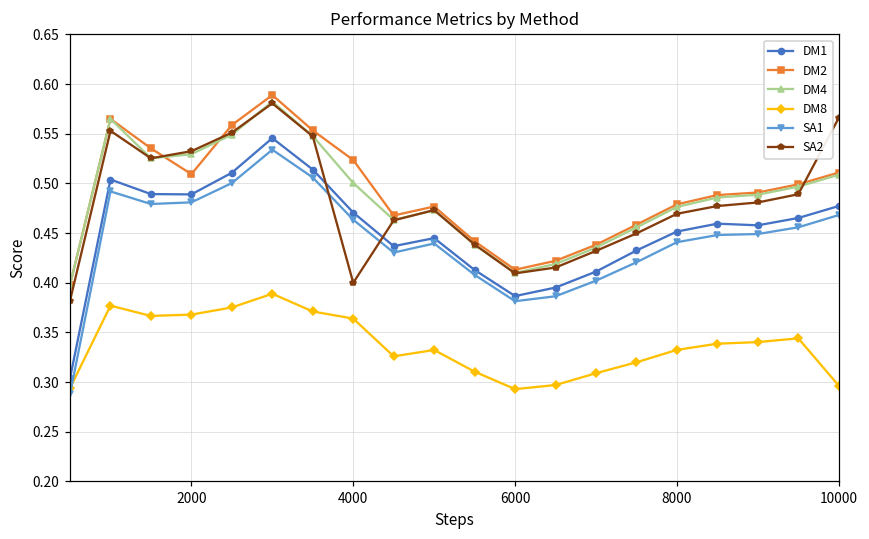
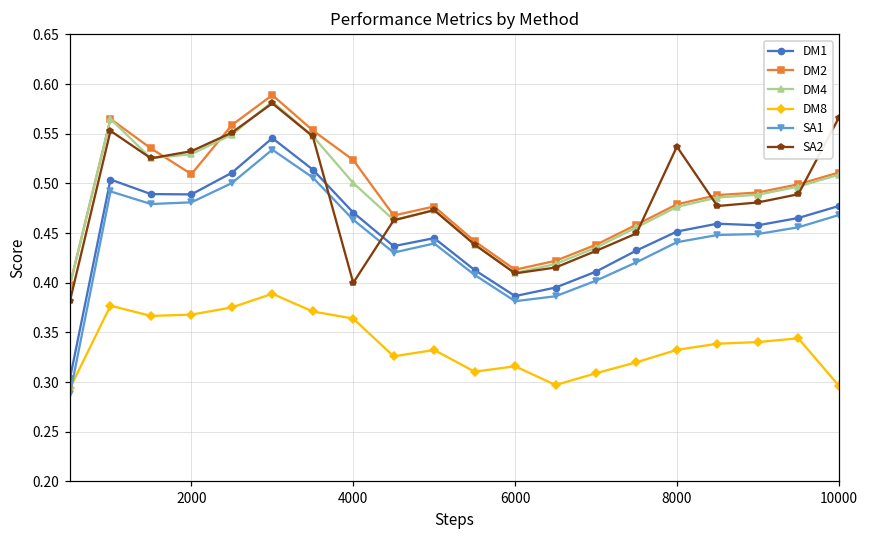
DM8, 6000: 0.29 -> 0.32
SA2, 8000: 0.47 -> 0.54
